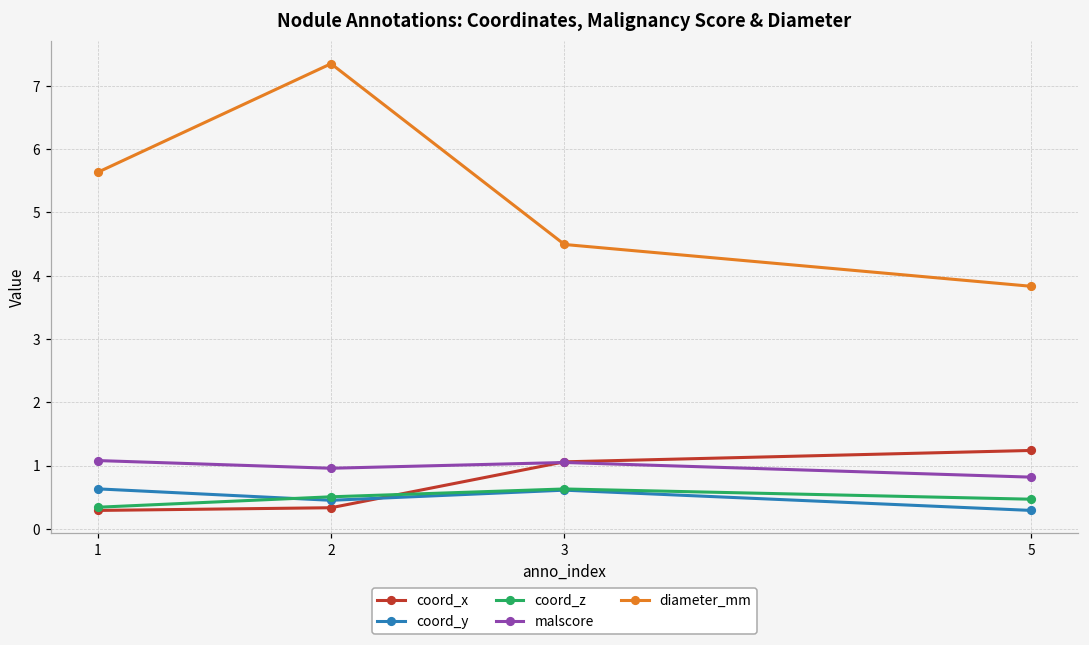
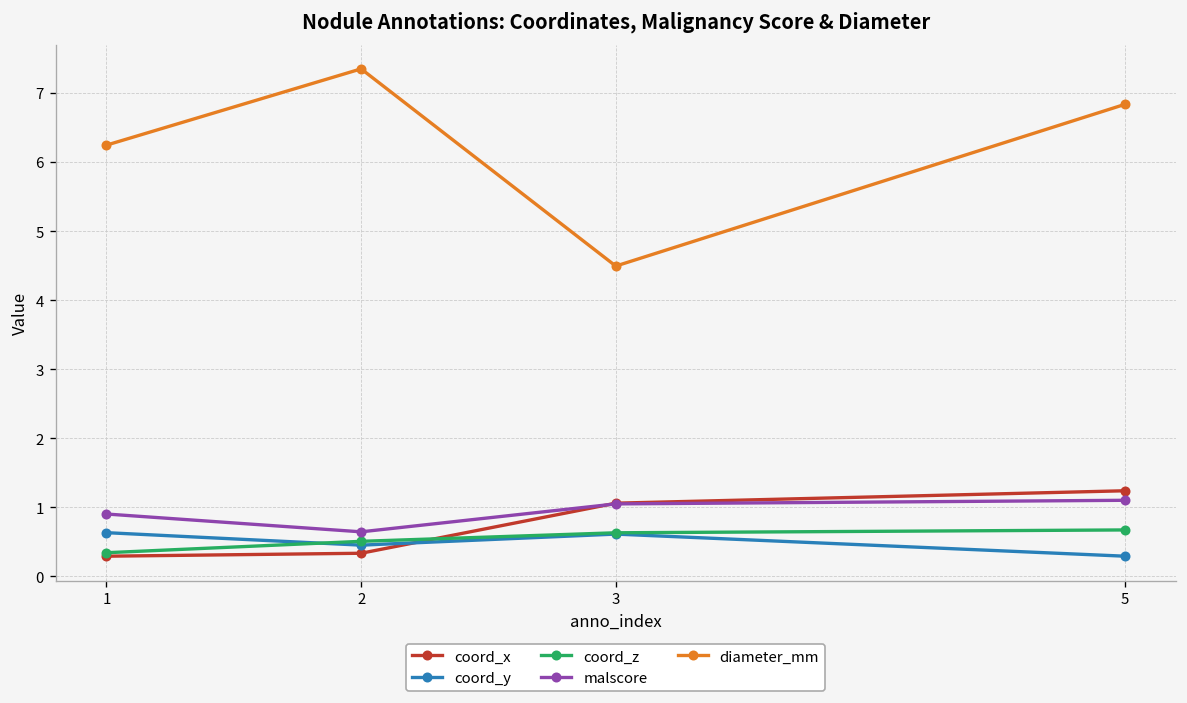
malscore, 1: 1.1 -> 0.9
diameter_mm, 1: 5.6 -> 6.2
malscore, 2: 1.0 -> 0.6
coord_z, 5: 0.5 -> 0.7
malscore, 5: 0.8 -> 1.1
diameter_mm, 5: 3.8 -> 6.8
